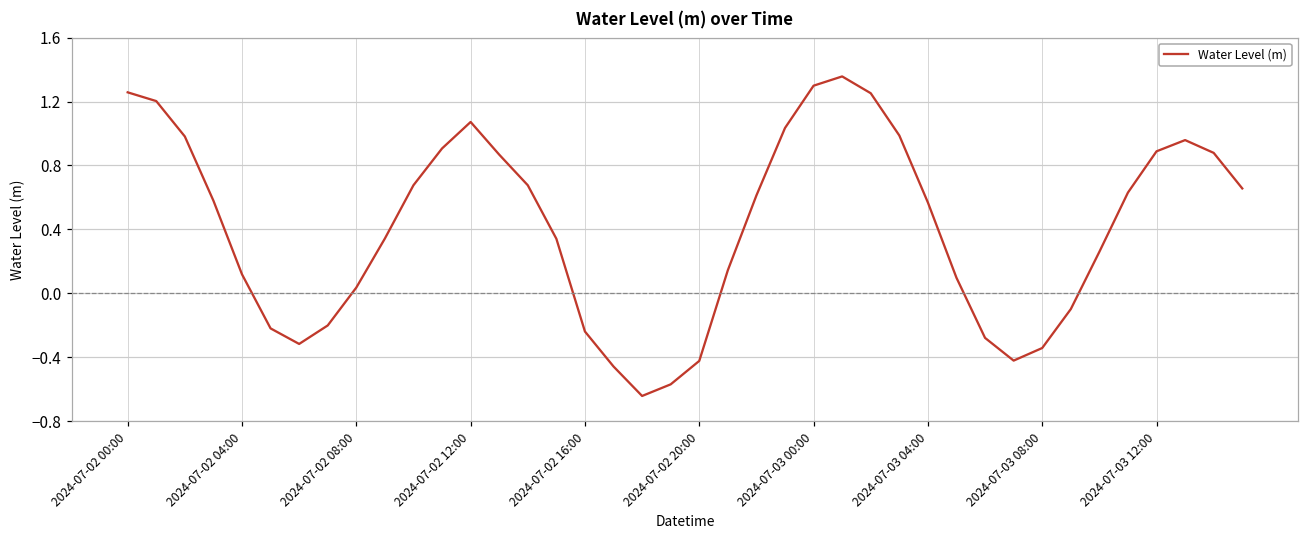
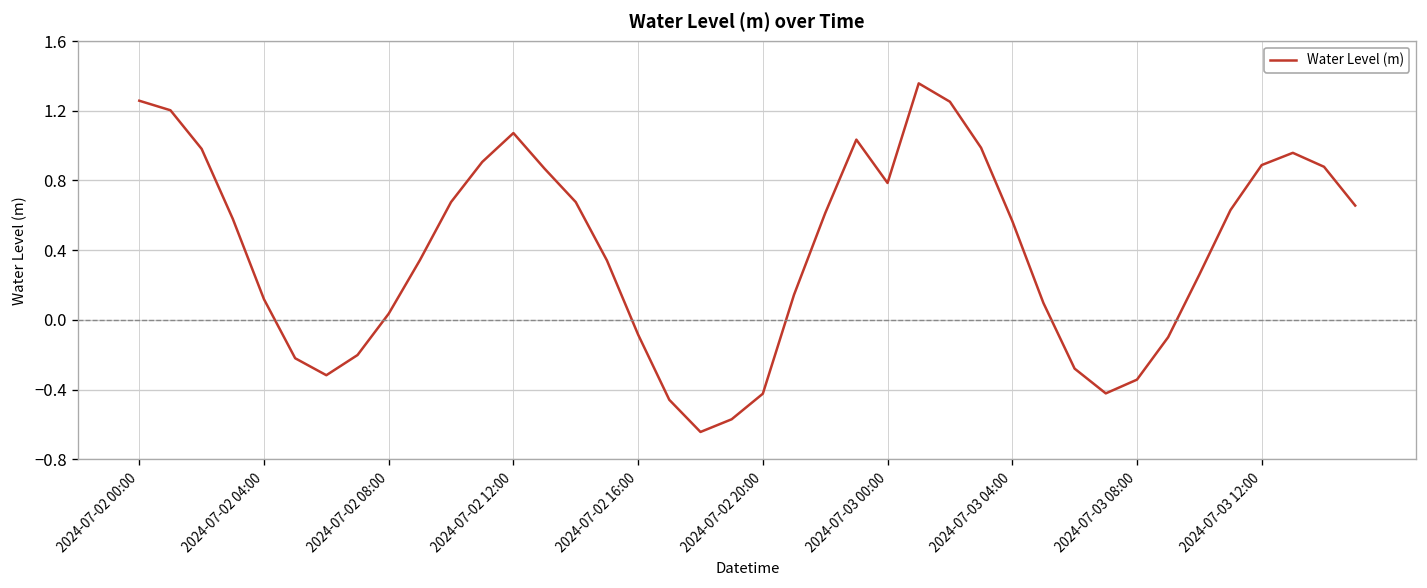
2024-07-02 16:00: -0.24 -> -0.08
2024-07-03 00:00: 1.30 -> 0.79
